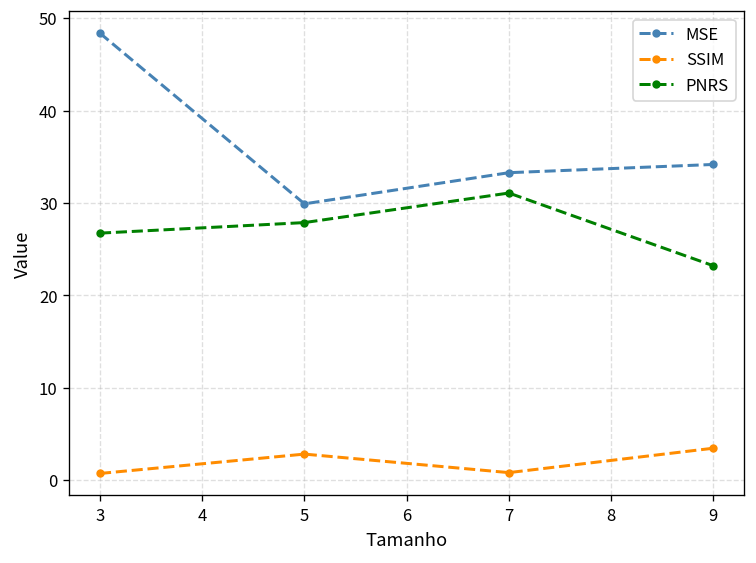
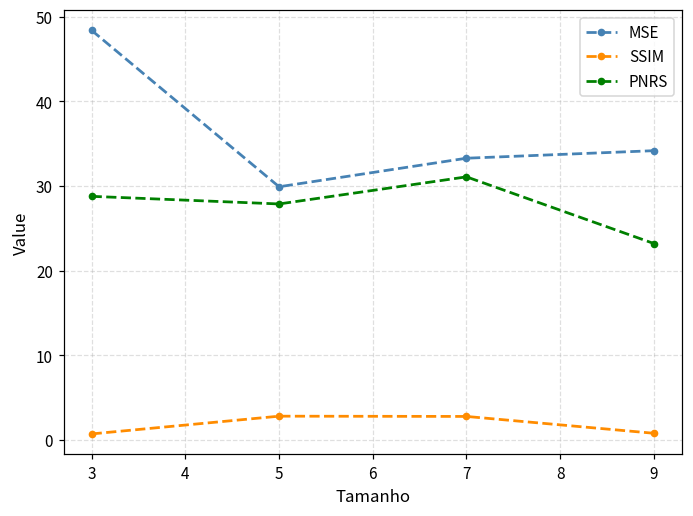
PNRS, 3: 27 -> 29
SSIM, 7: 1 -> 3
SSIM, 9: 3 -> 1
